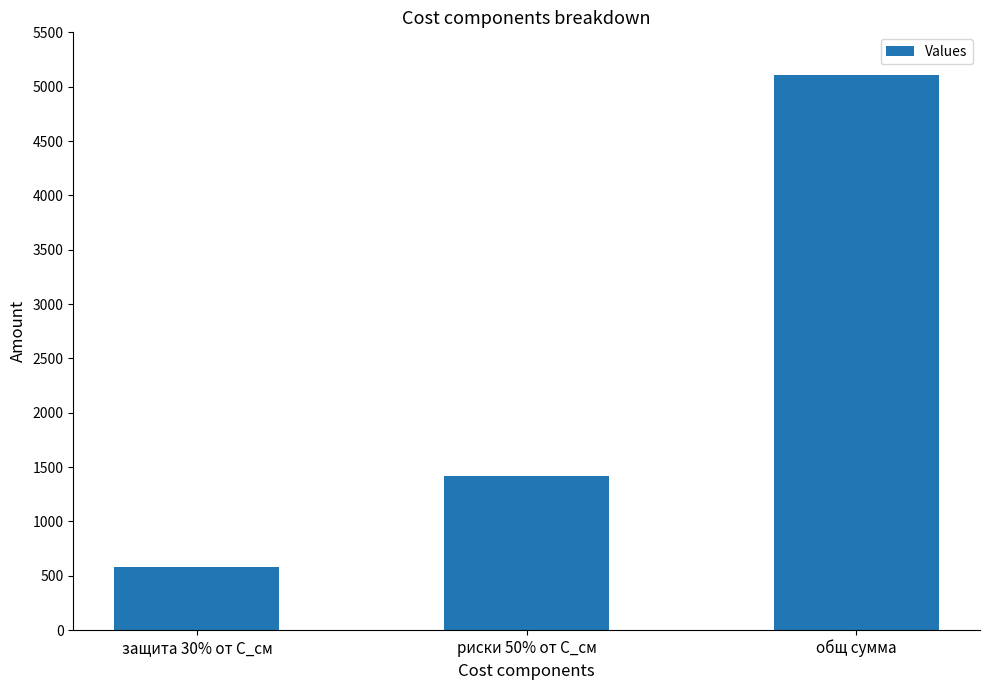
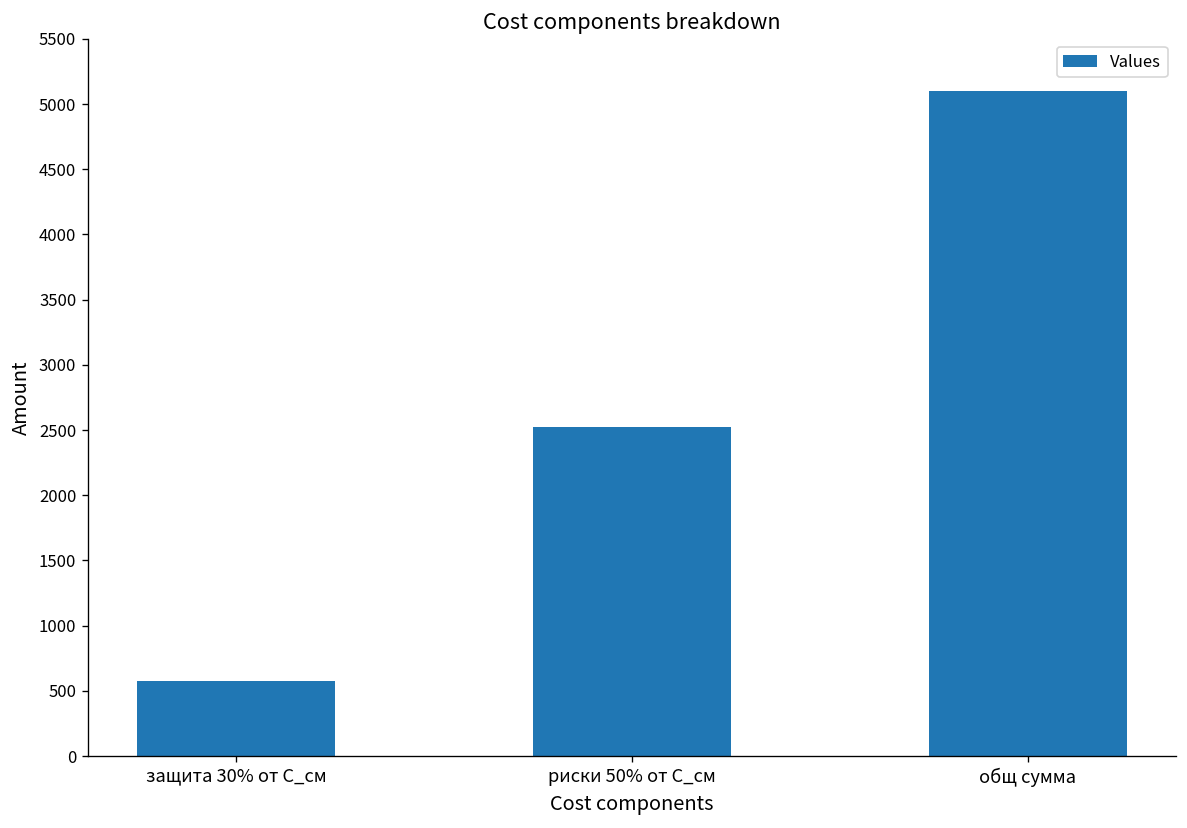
риски 50% от С_см: 1420 -> 2530
